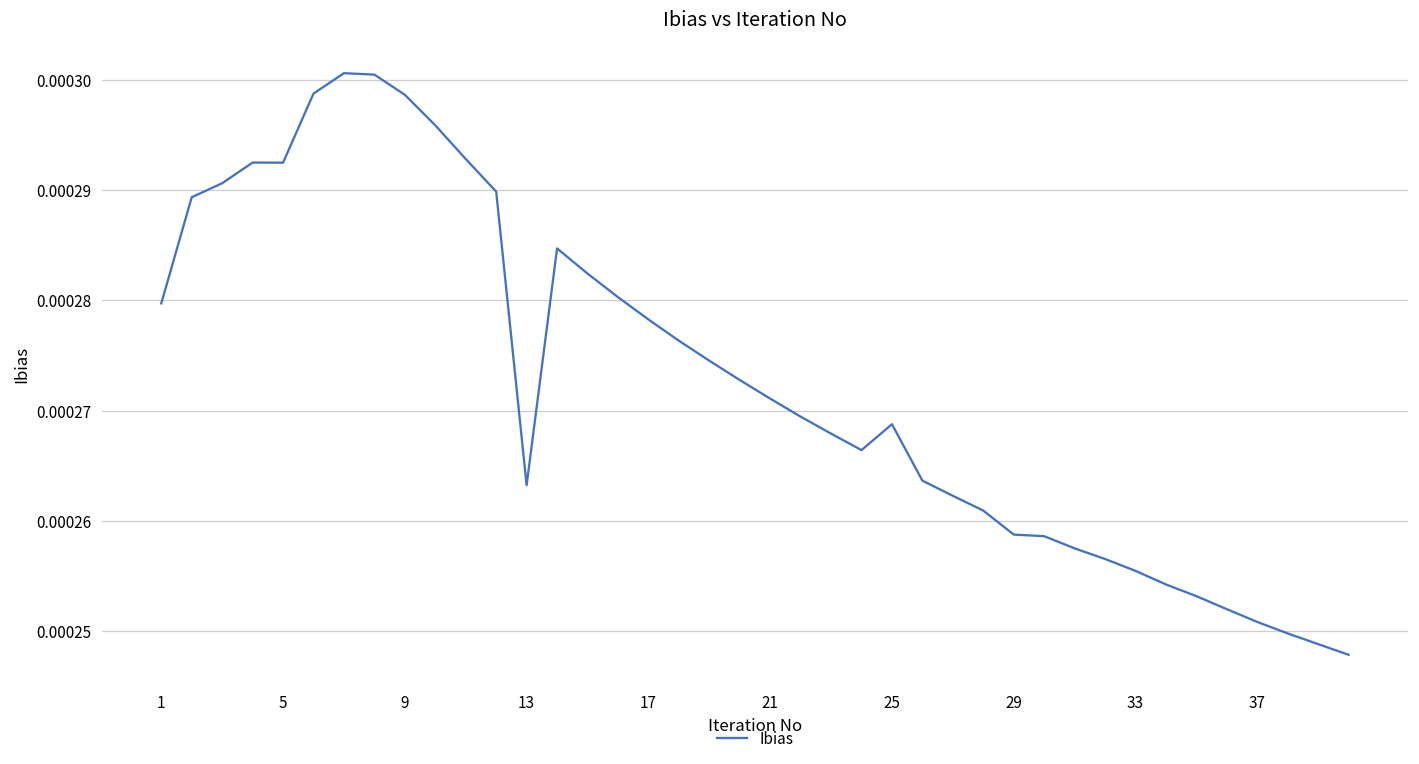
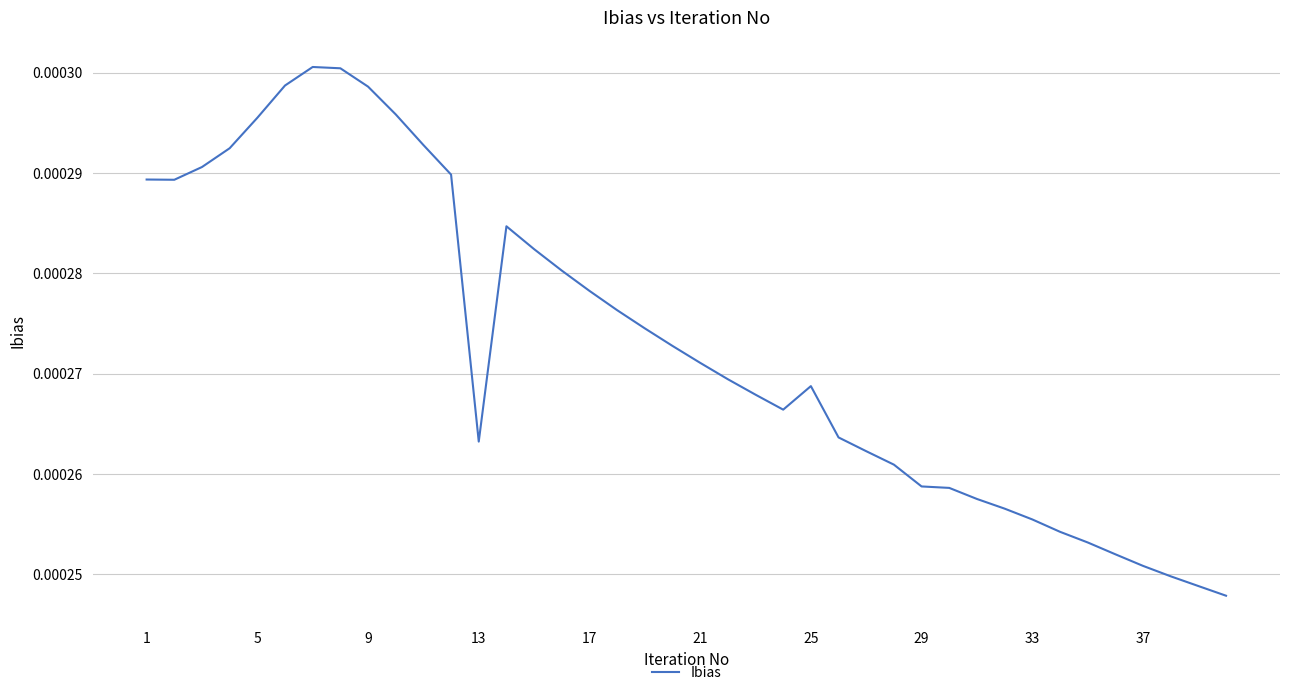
1: 0.0002797 -> 0.0002894
5: 0.0002925 -> 0.0002955
